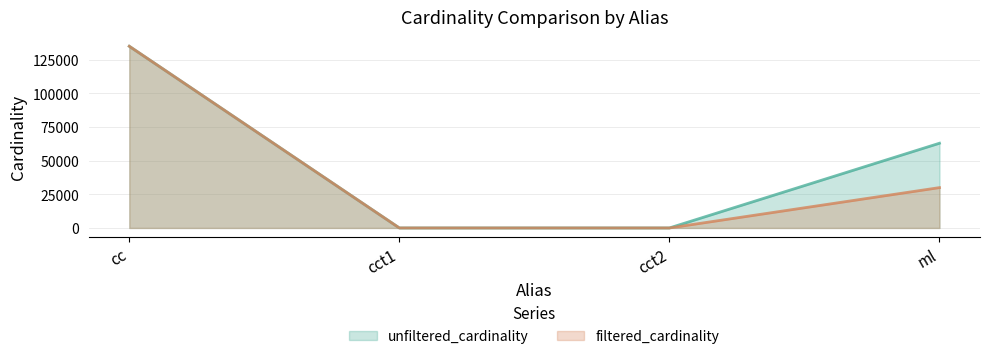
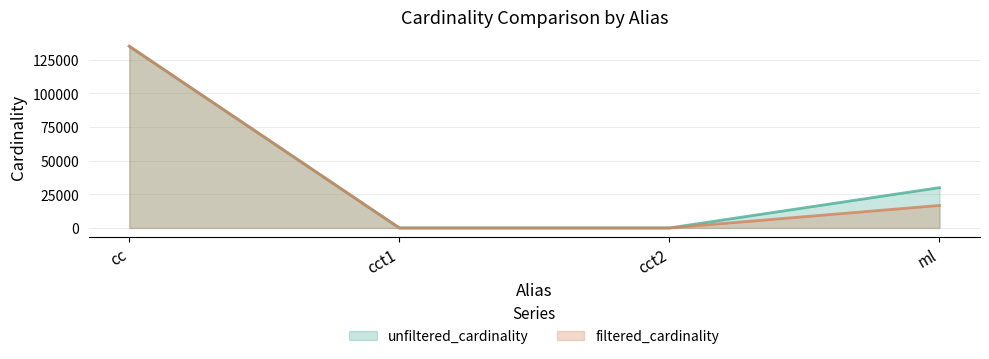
unfiltered_cardinality, ml: 63000 -> 30000
filtered_cardinality, ml: 30000 -> 17000
